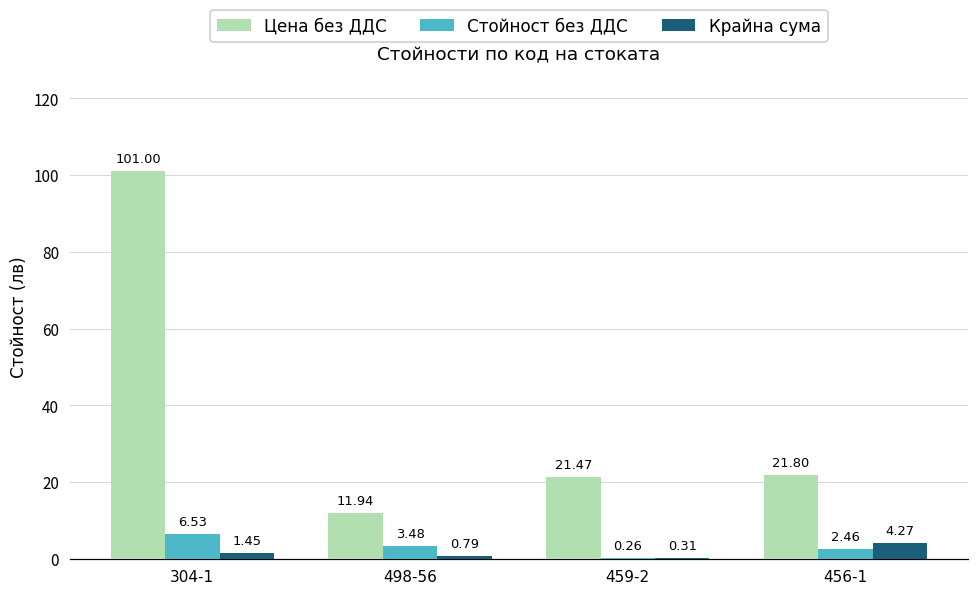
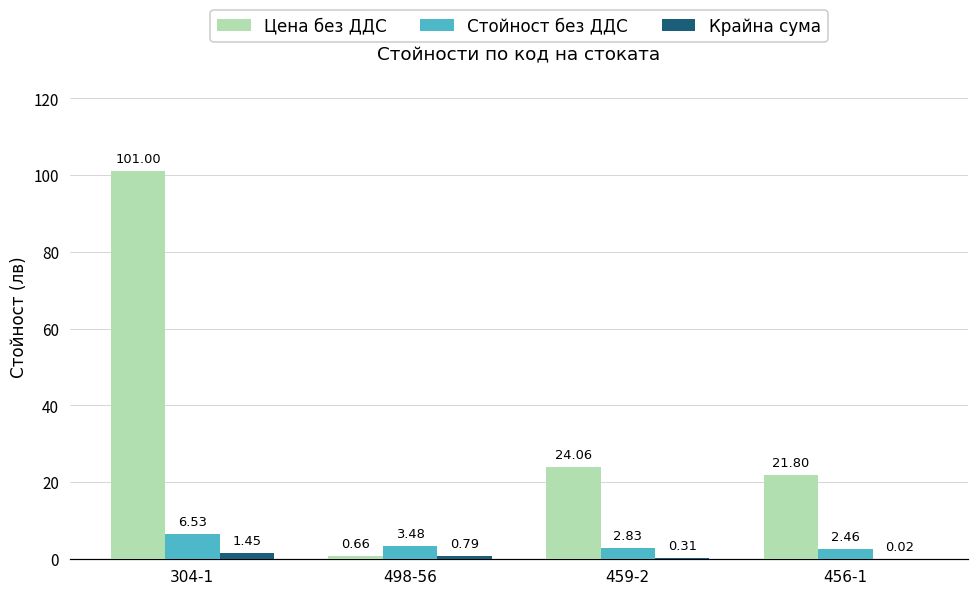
Цена без ДДС, 498-56: 11.94 -> 0.66
Цена без ДДС, 459-2: 21.47 -> 24.06
Стойност без ДДС, 459-2: 0.26 -> 2.83
Крайна сума, 456-1: 4.27 -> 0.02
